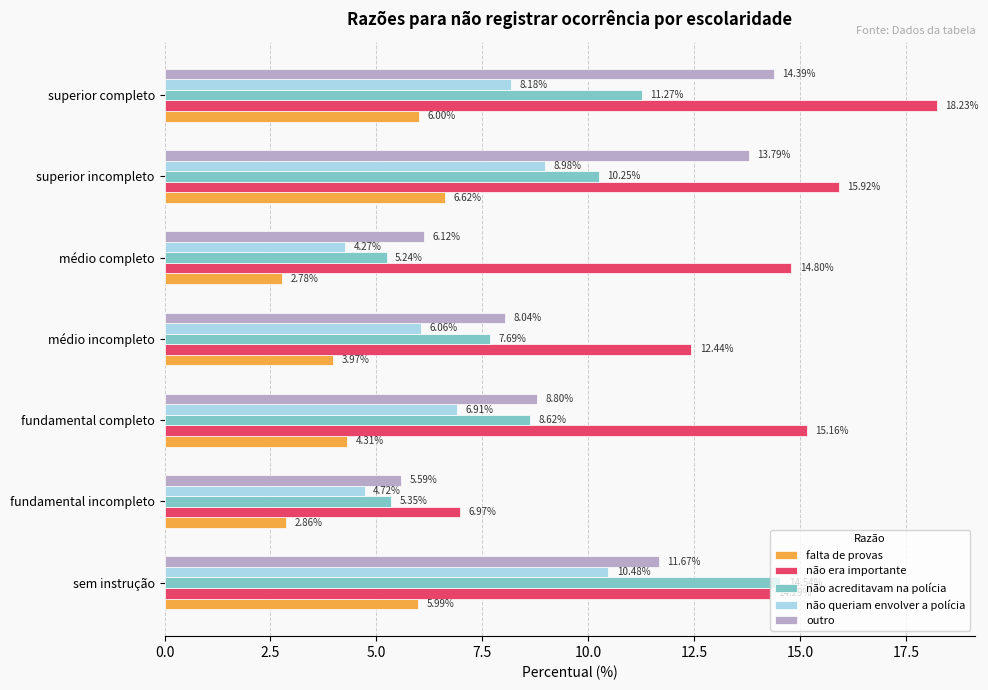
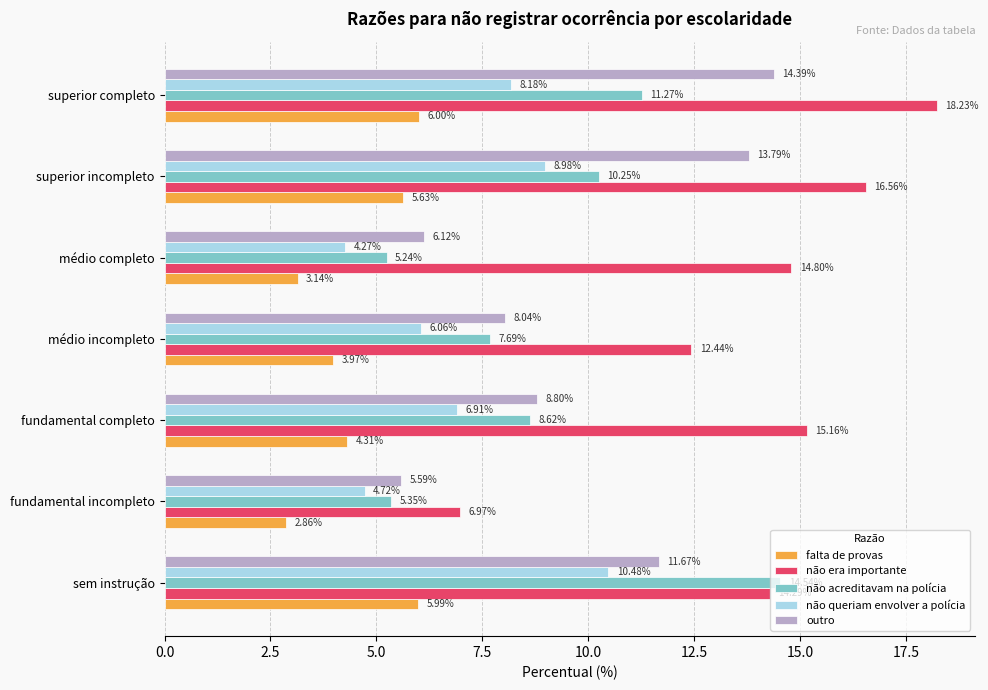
não era importante, superior incompleto: 15.92% -> 16.56%
falta de provas, superior incompleto: 6.62% -> 5.63%
falta de provas, médio completo: 2.78% -> 3.14%
